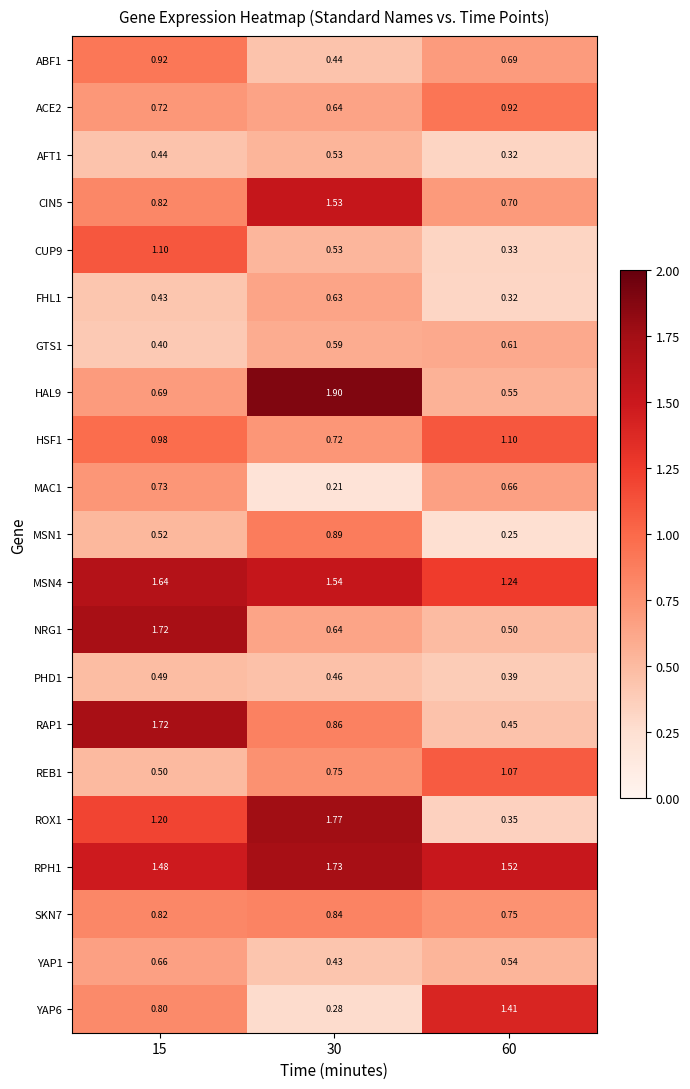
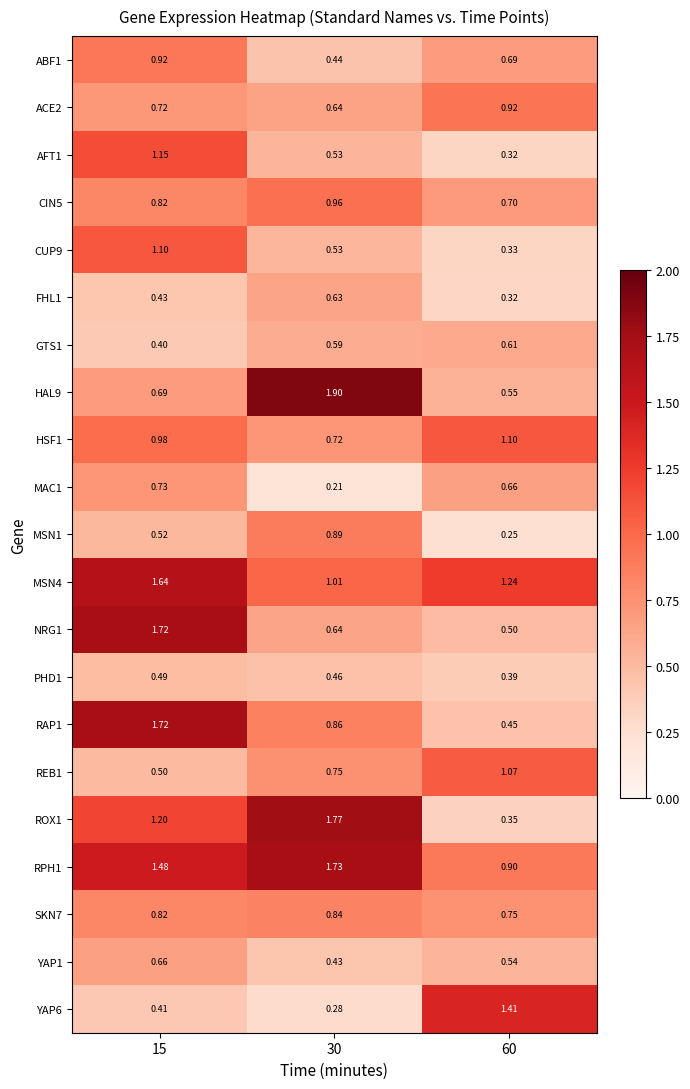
AFT1, 15: 0.44 -> 1.15
CIN5, 30: 1.53 -> 0.96
MSN4, 30: 1.54 -> 1.01
RPH1, 60: 1.52 -> 0.90
YAP6, 15: 0.80 -> 0.41
